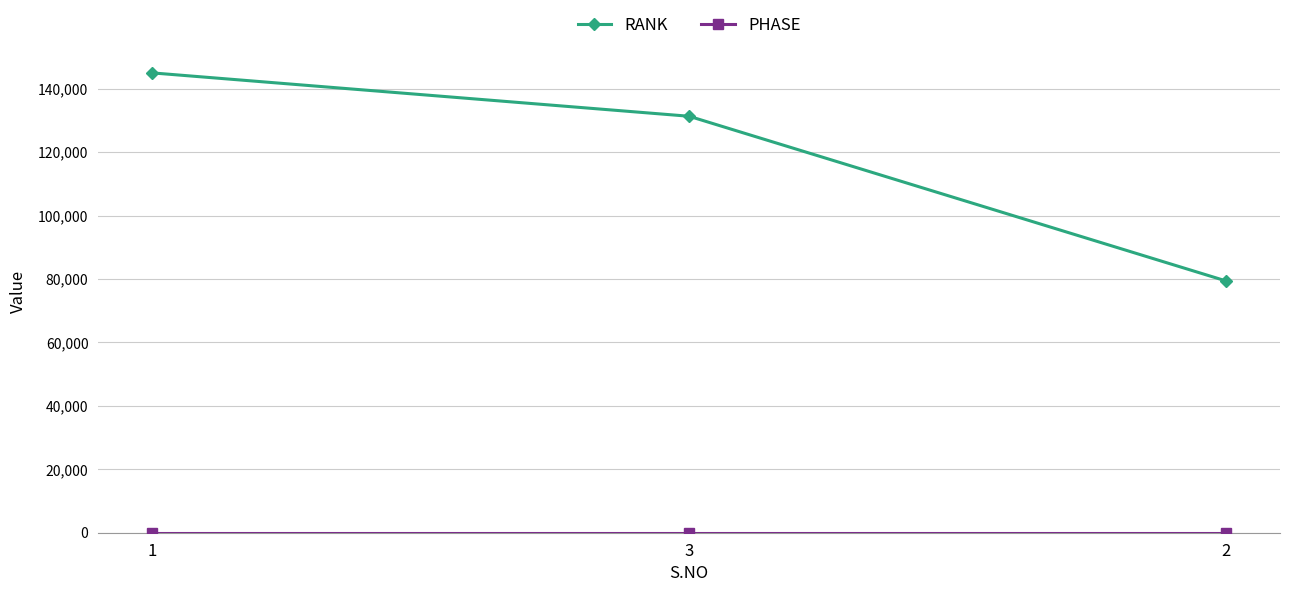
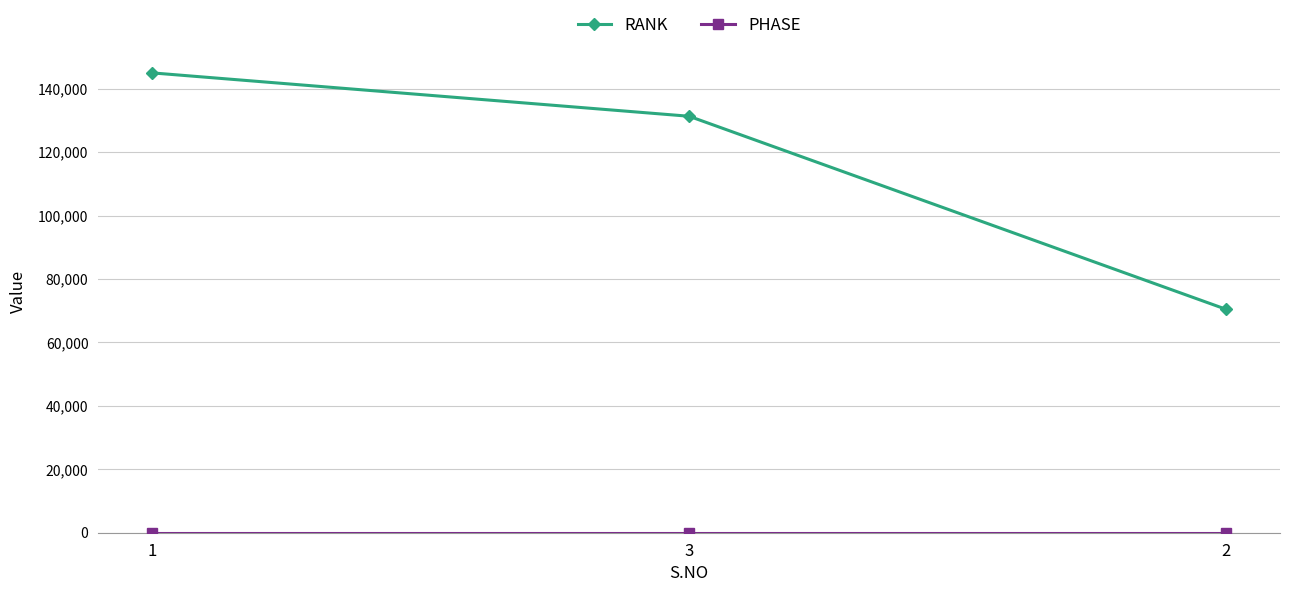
RANK, 2: 79,000 -> 70,000
